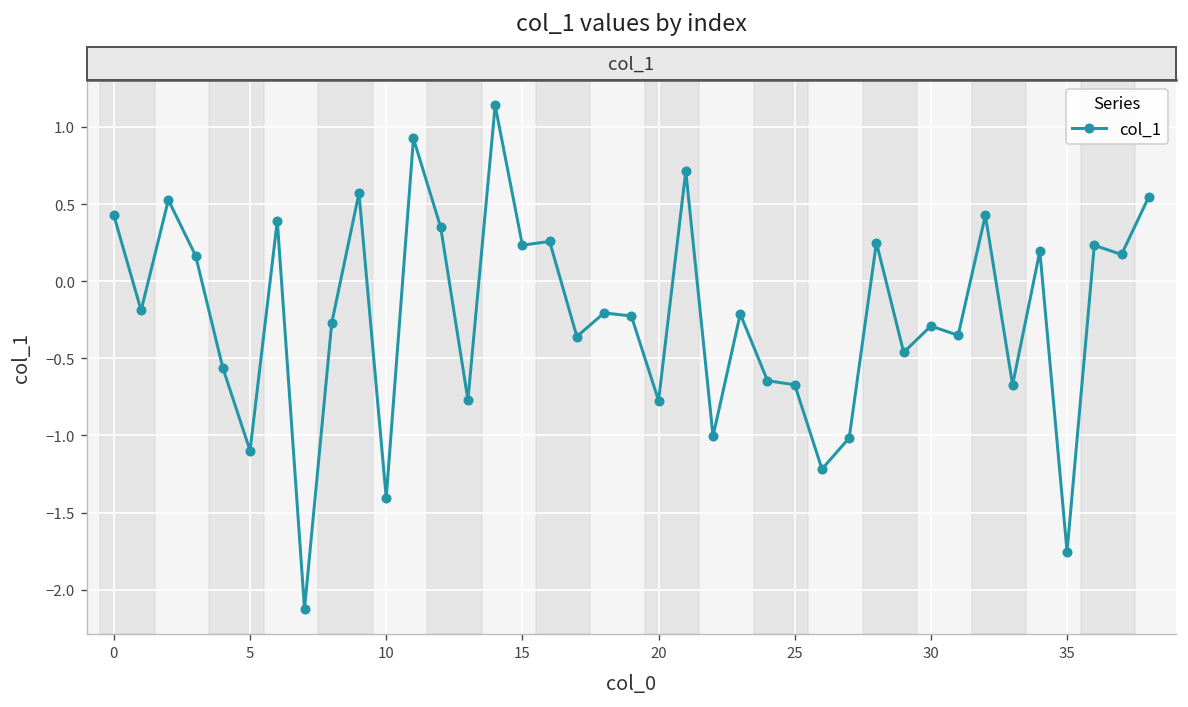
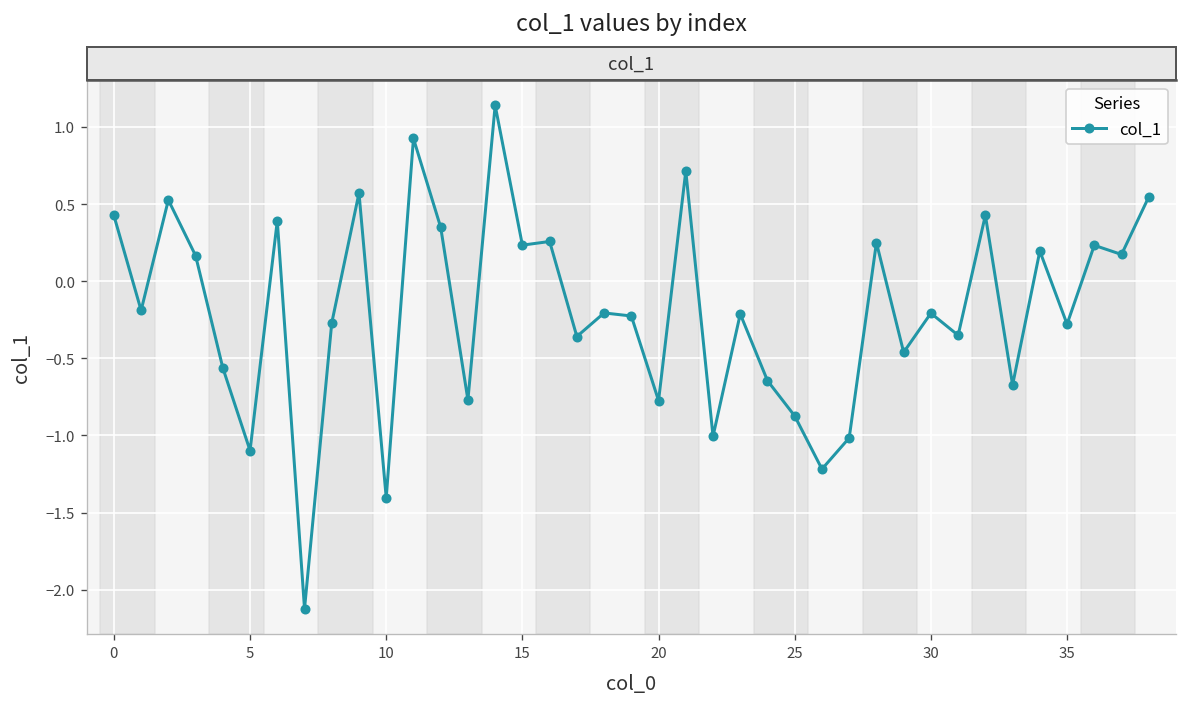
25: -0.67 -> -0.87
30: -0.29 -> -0.21
35: -1.75 -> -0.28
